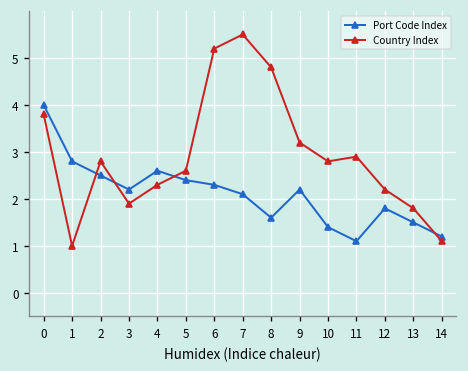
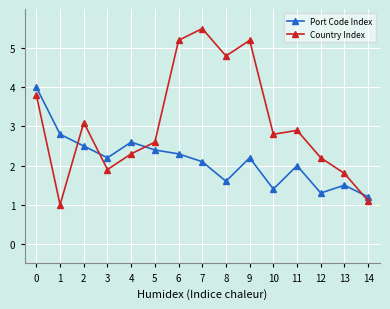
Country Index, 2: 2.8 -> 3.1
Country Index, 9: 3.2 -> 5.2
Port Code Index, 11: 1.1 -> 2.0
Port Code Index, 12: 1.8 -> 1.3
